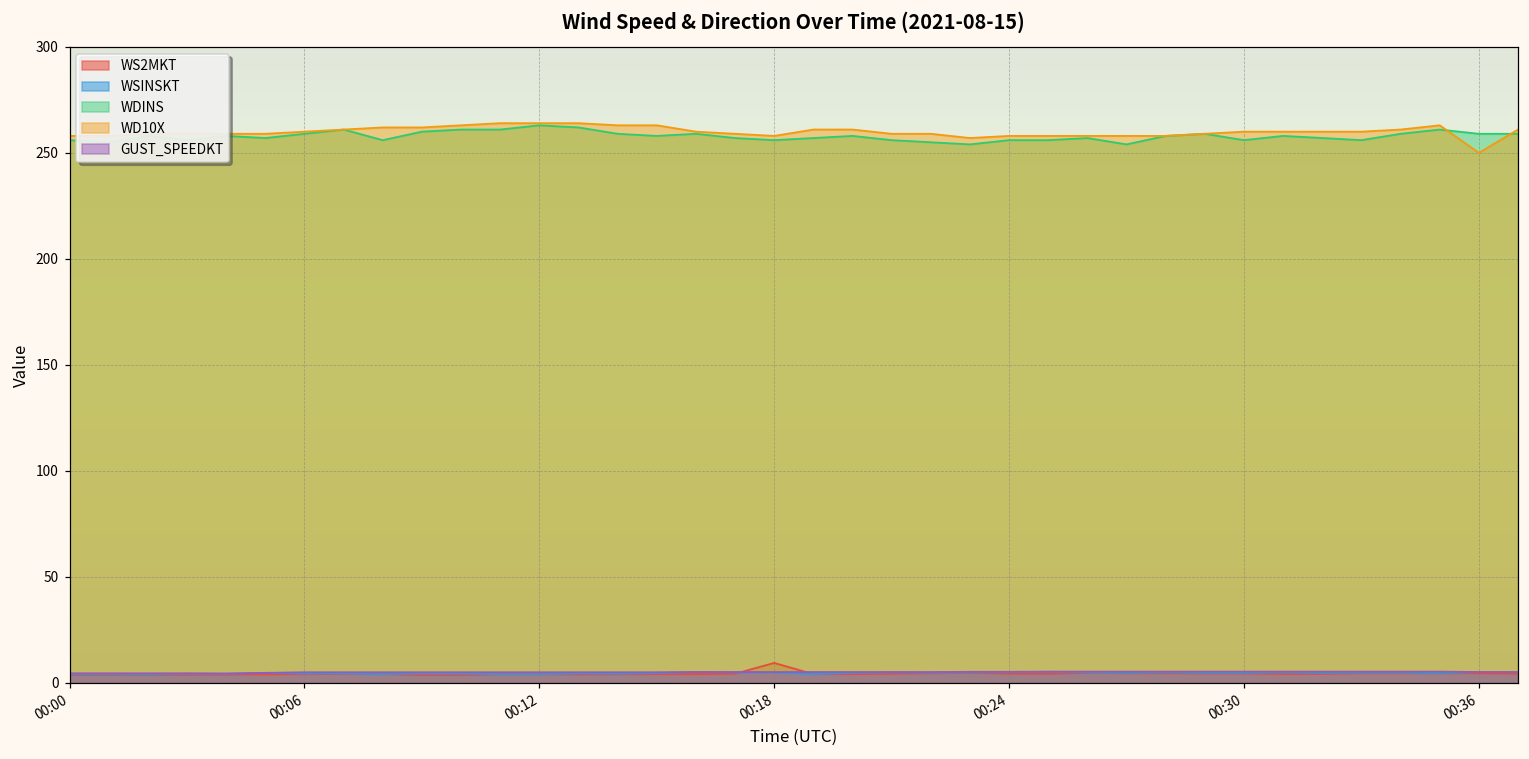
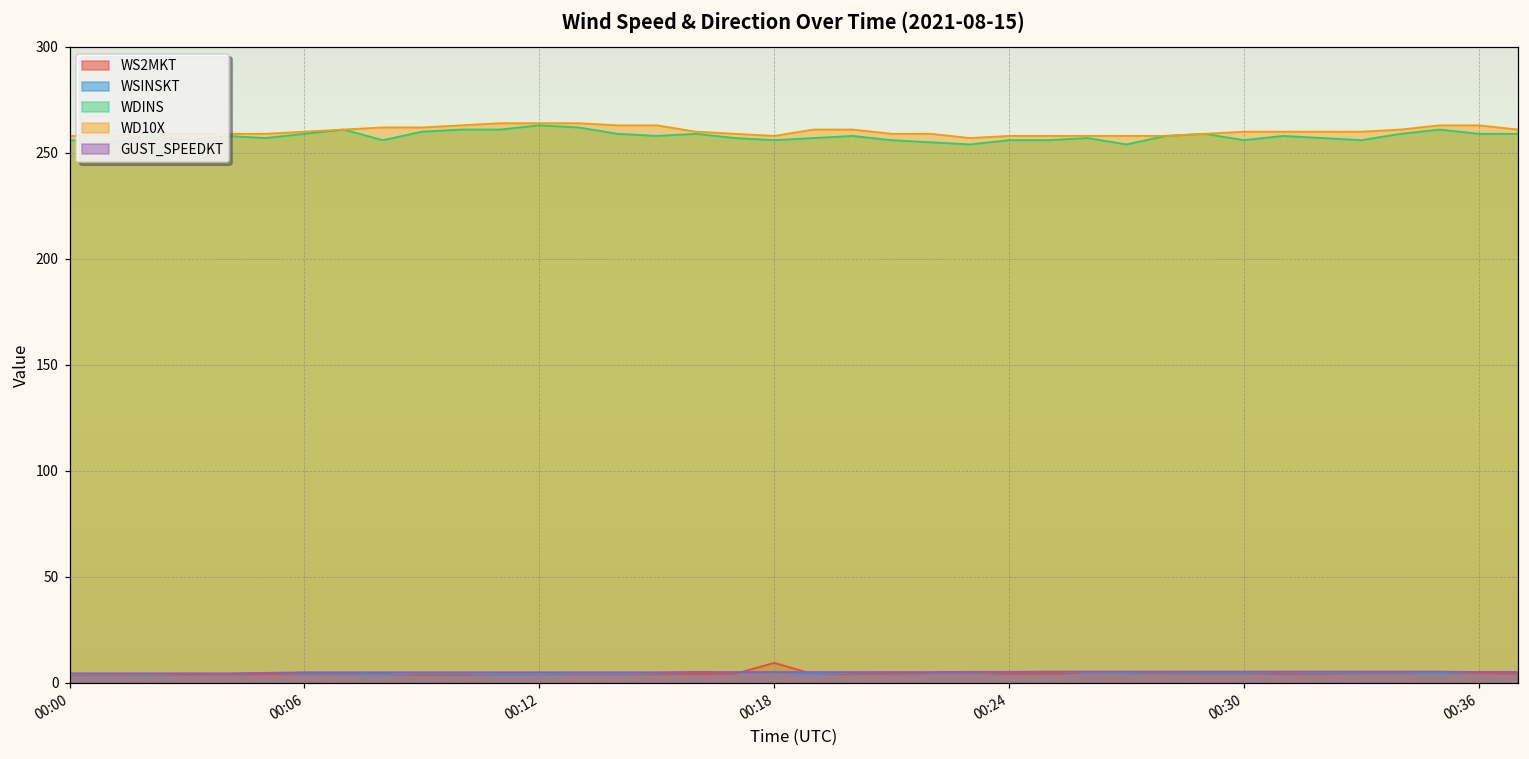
WD10X, 00:36: 250 -> 263
